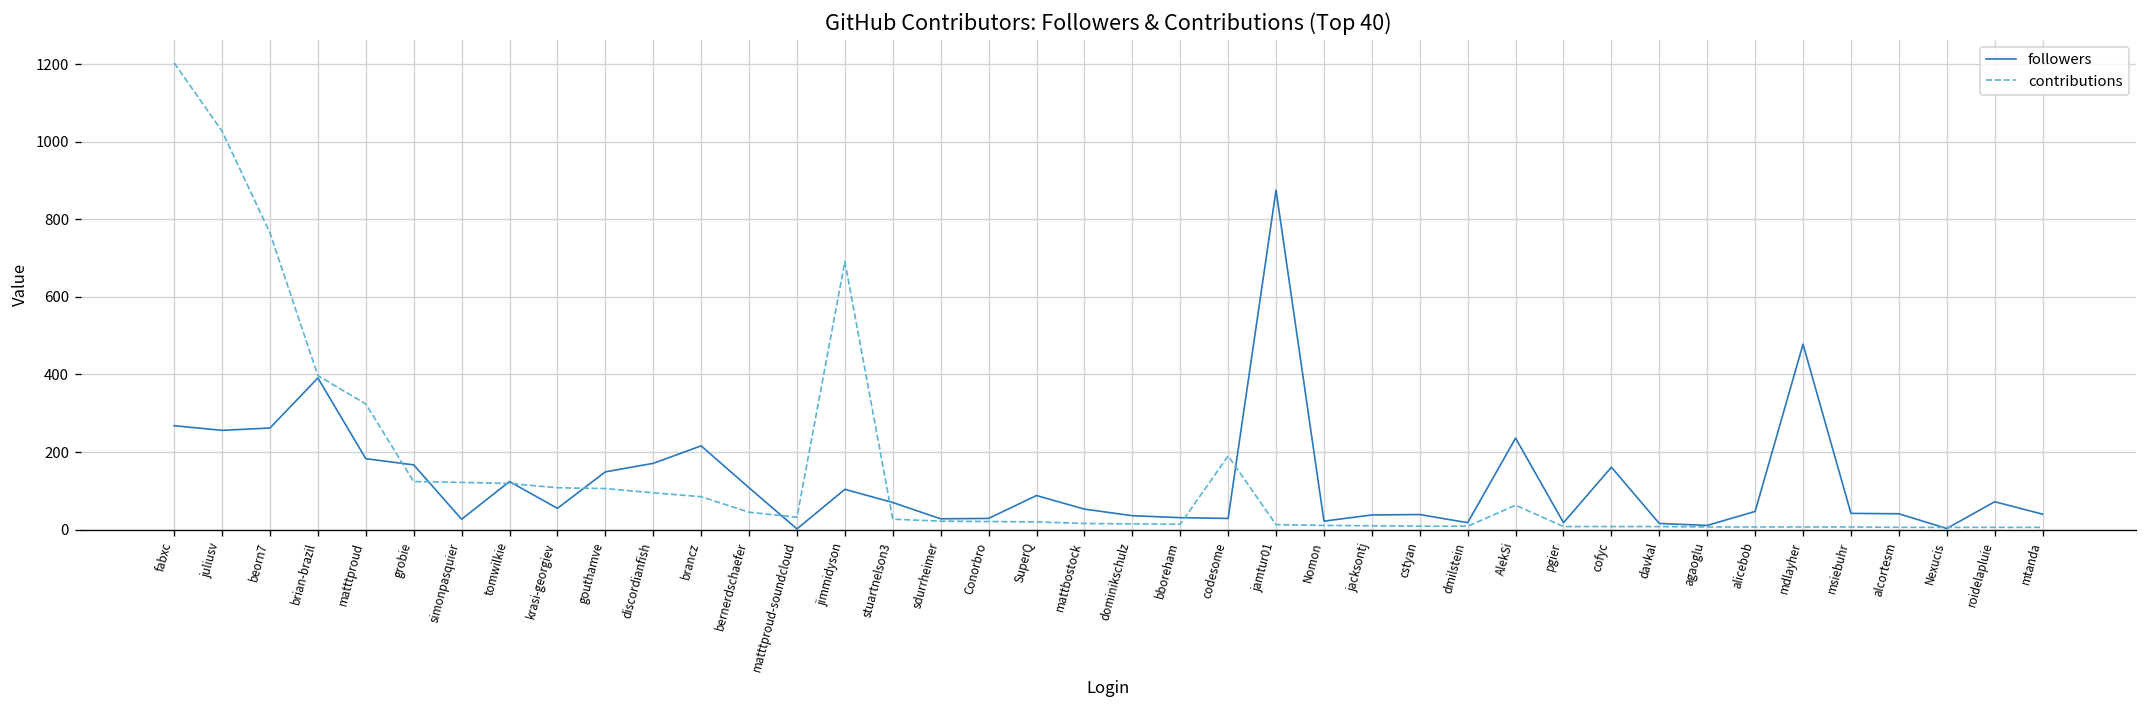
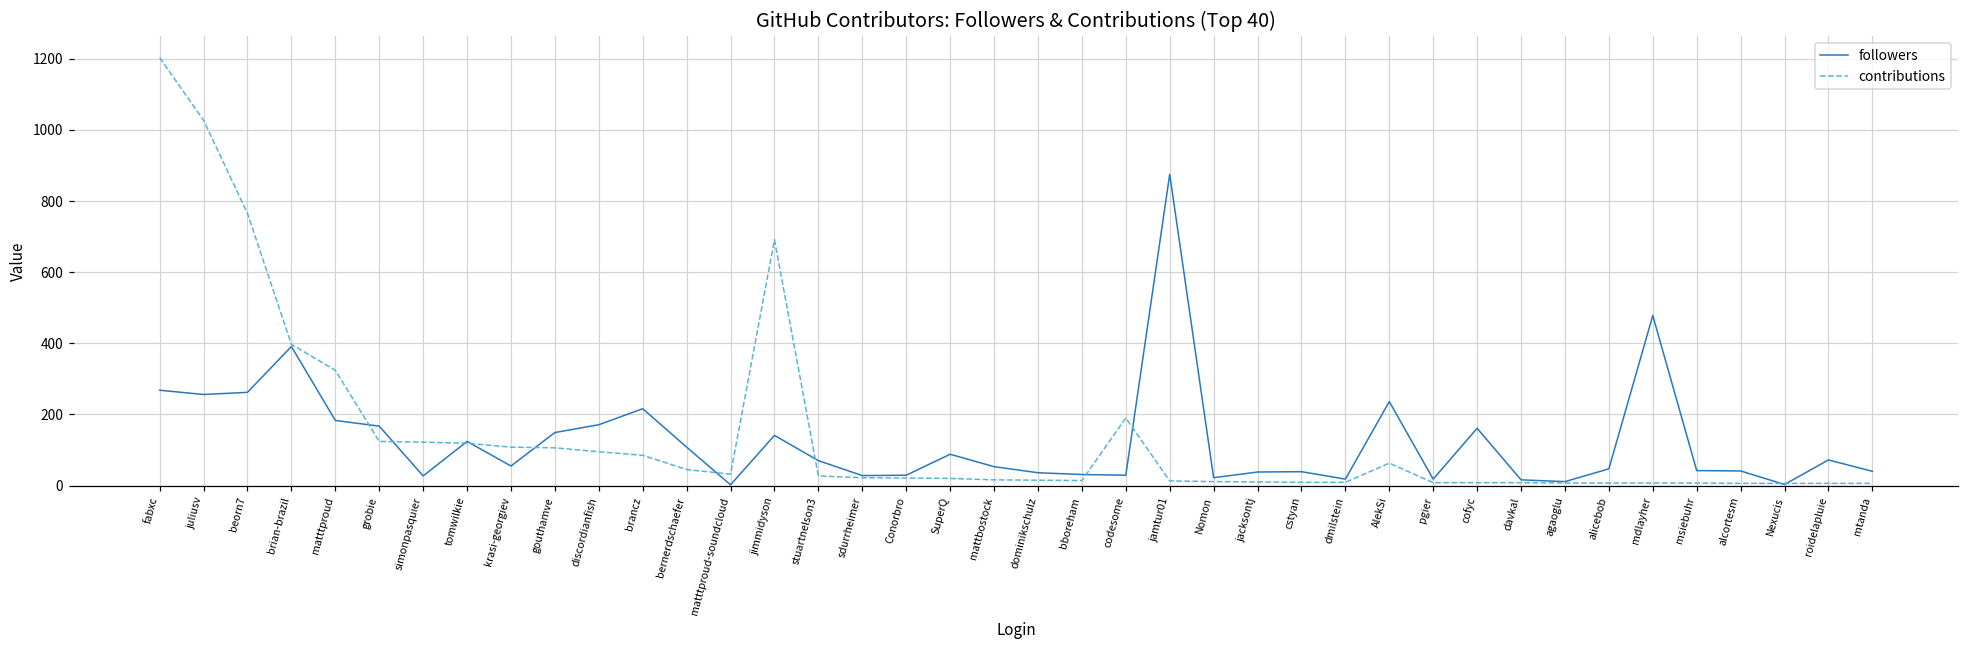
followers, jimmidyson: 100 -> 140
